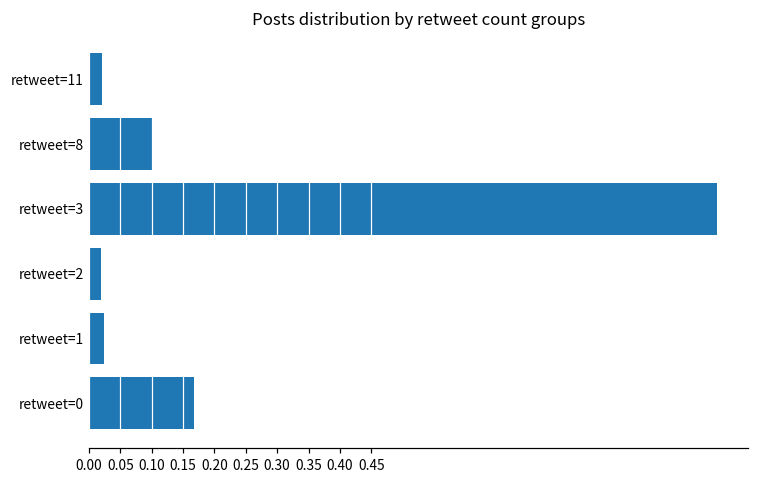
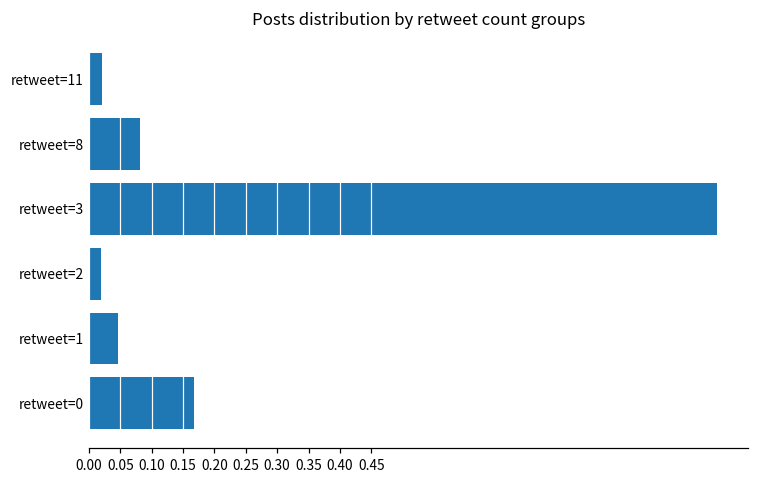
retweet=8: 0.10 -> 0.08
retweet=1: 0.02 -> 0.05
